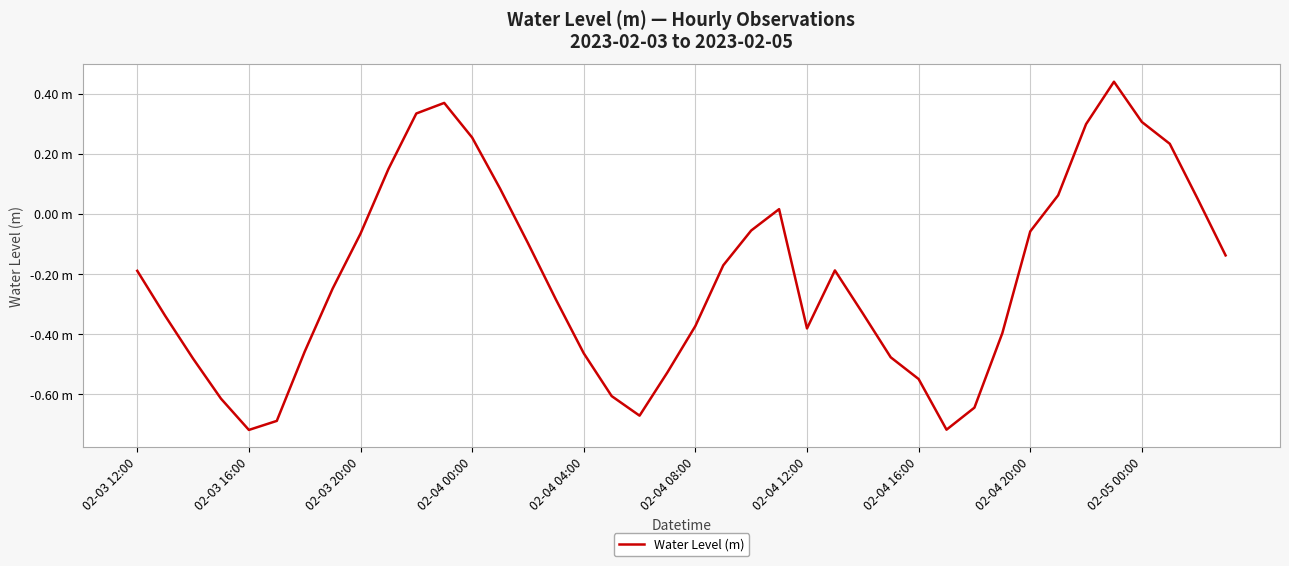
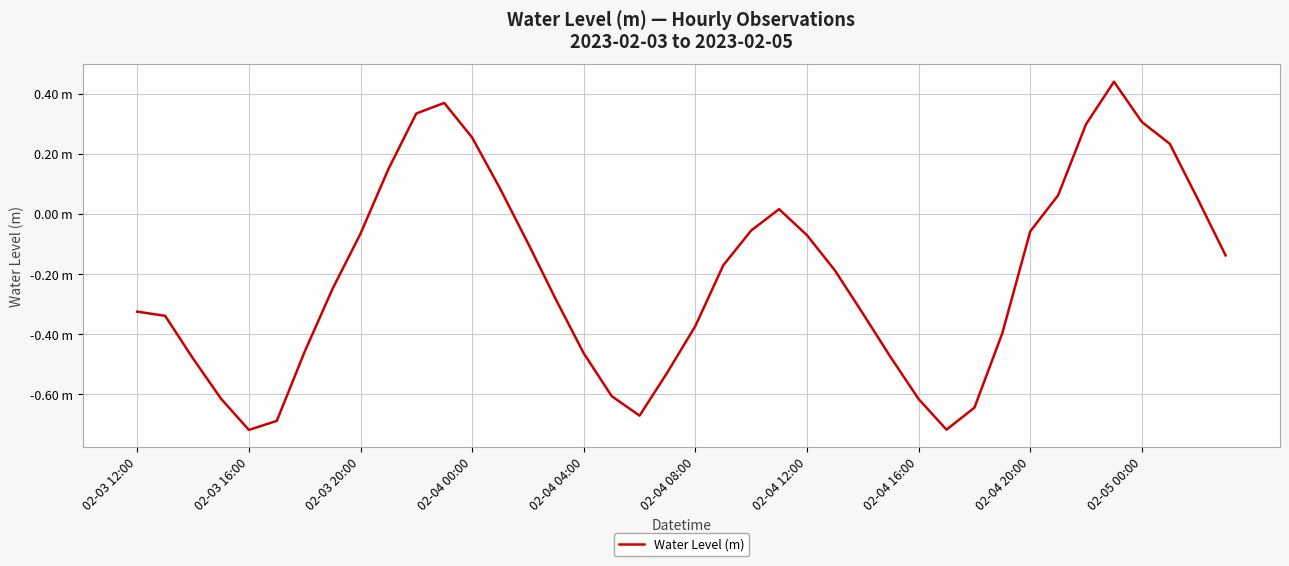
02-03 12:00: -0.19 m -> -0.32 m
02-04 12:00: -0.38 m -> -0.07 m
02-04 16:00: -0.55 m -> -0.62 m
